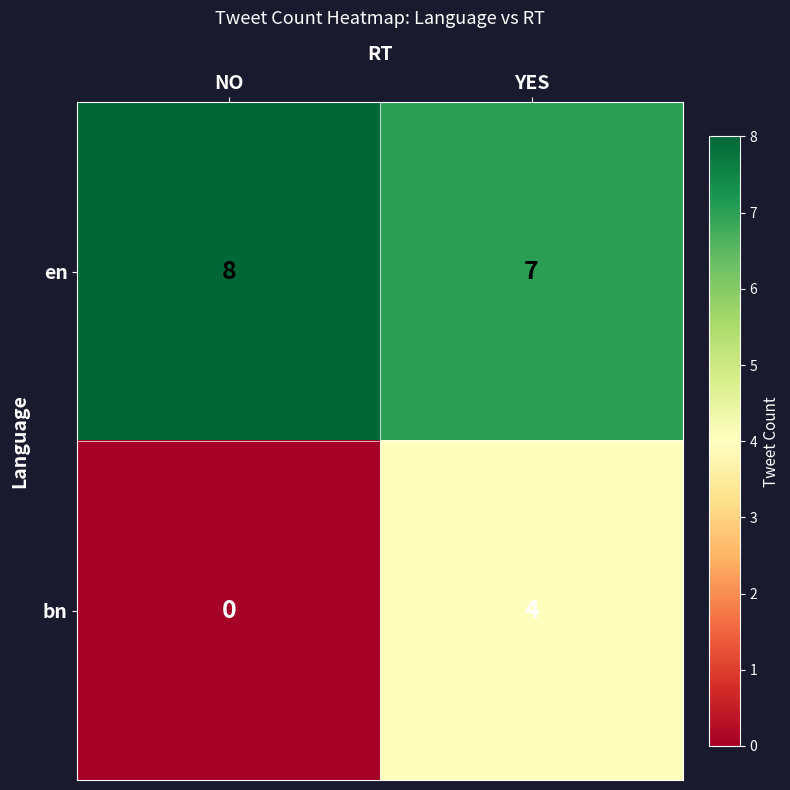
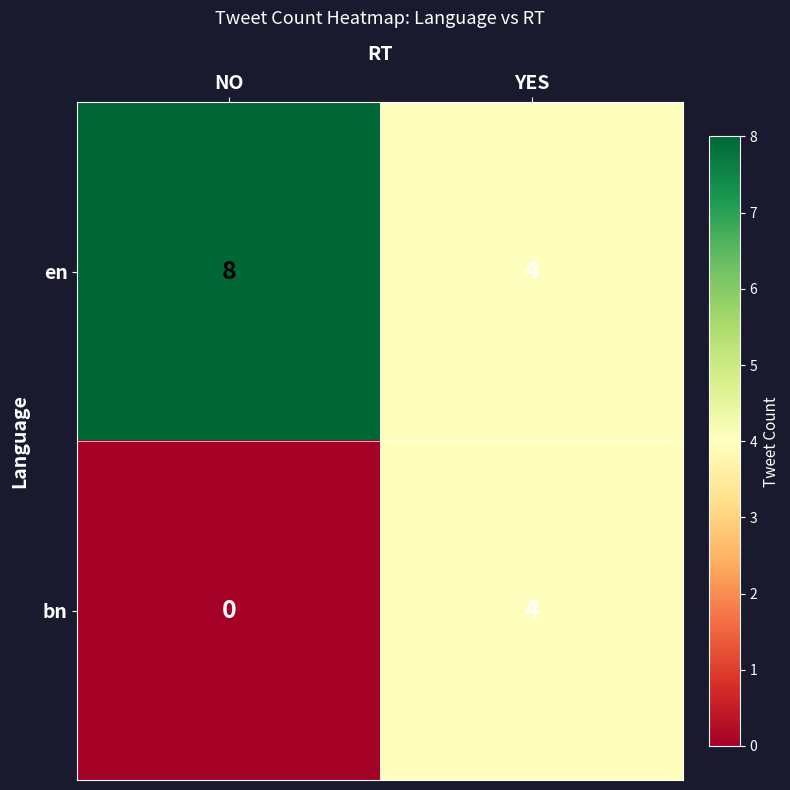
en, YES: 7 -> 4
